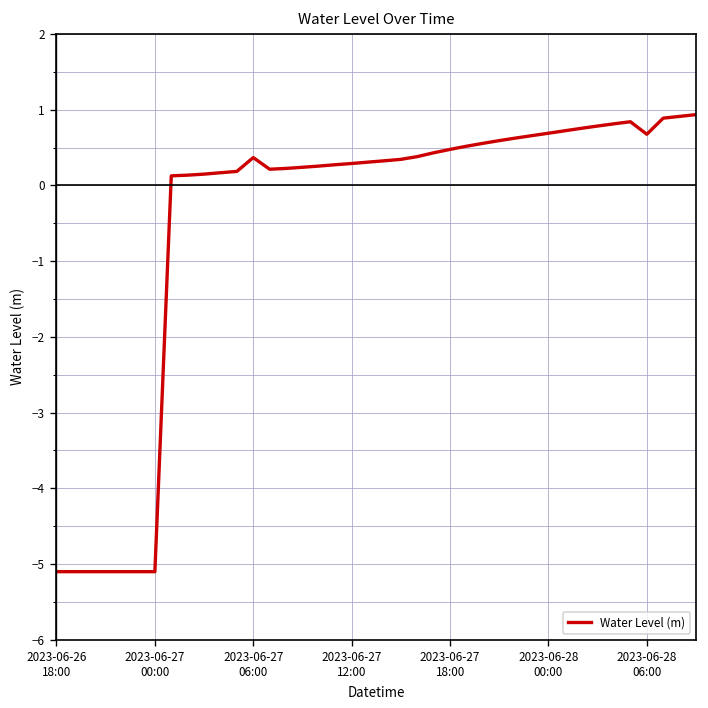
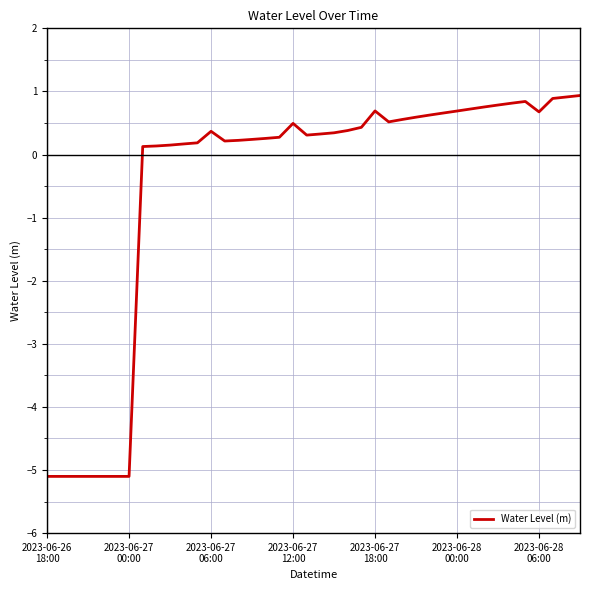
2023-06-27 12:00: 0.3 -> 0.5
2023-06-27 18:00: 0.5 -> 0.7
